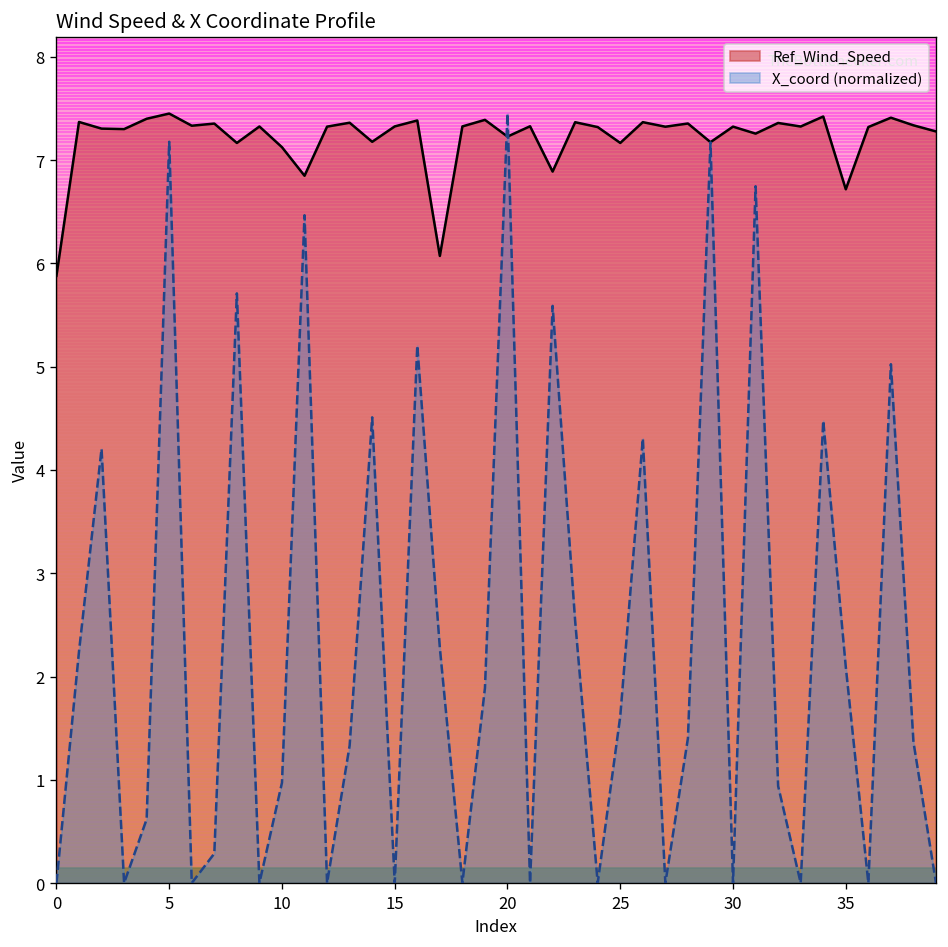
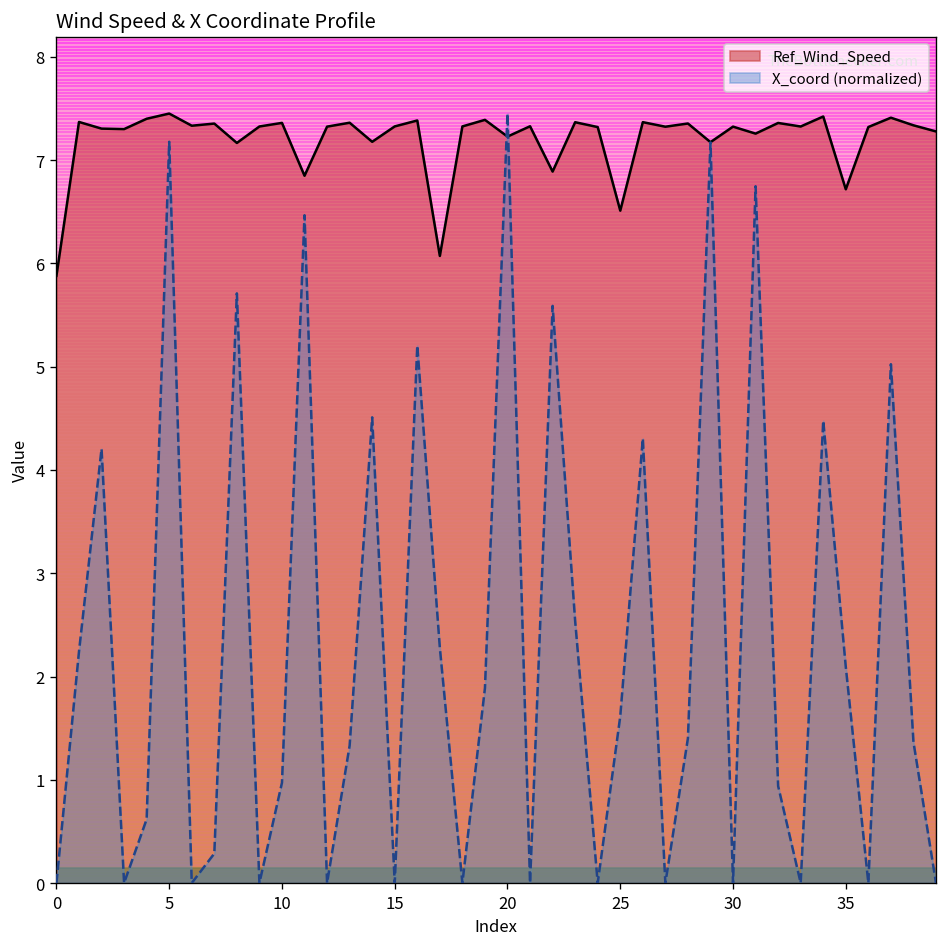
Ref_Wind_Speed, 10: 7.1 -> 7.4
Ref_Wind_Speed, 25: 7.2 -> 6.5
